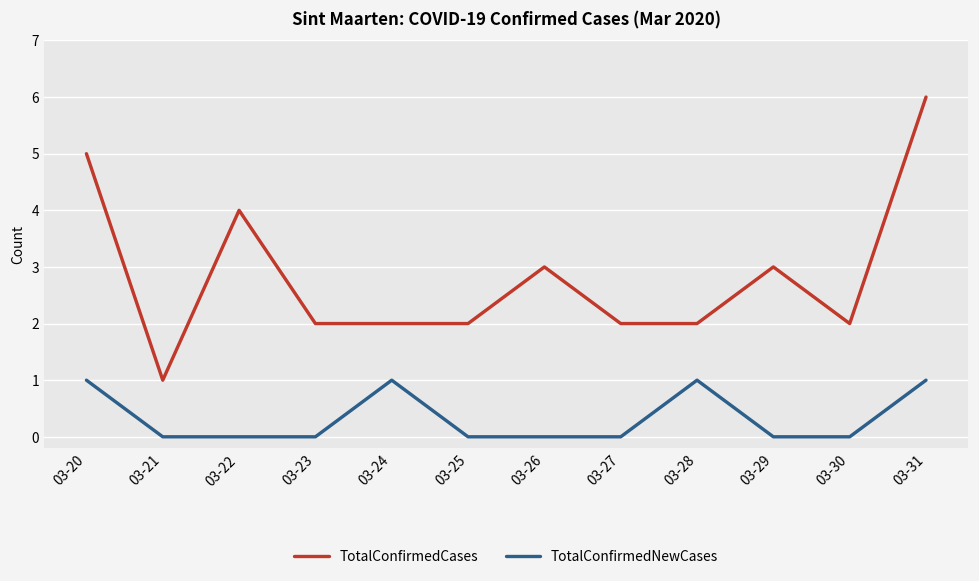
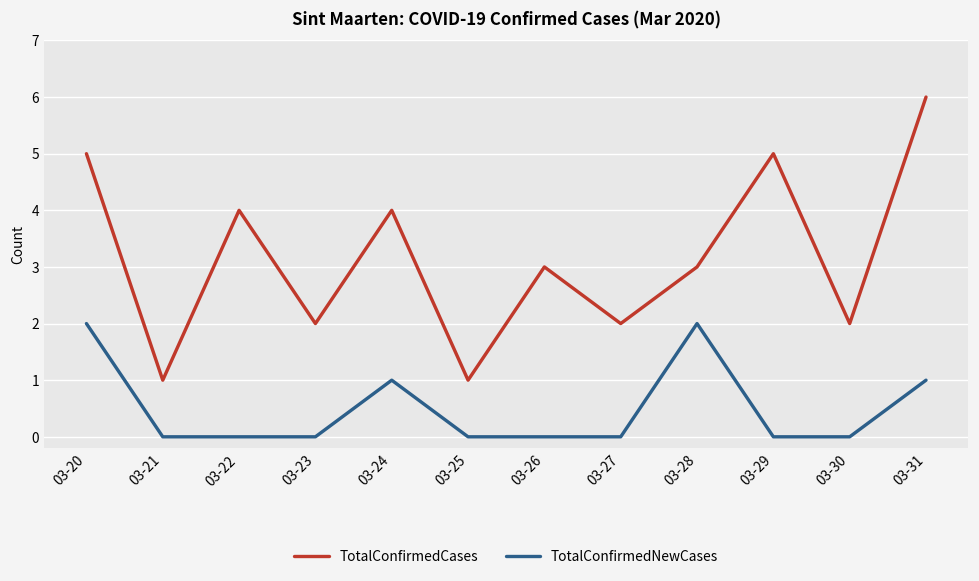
TotalConfirmedNewCases, 03-20: 1 -> 2
TotalConfirmedCases, 03-24: 2 -> 4
TotalConfirmedCases, 03-25: 2 -> 1
TotalConfirmedCases, 03-28: 2 -> 3
TotalConfirmedNewCases, 03-28: 1 -> 2
TotalConfirmedCases, 03-29: 3 -> 5
